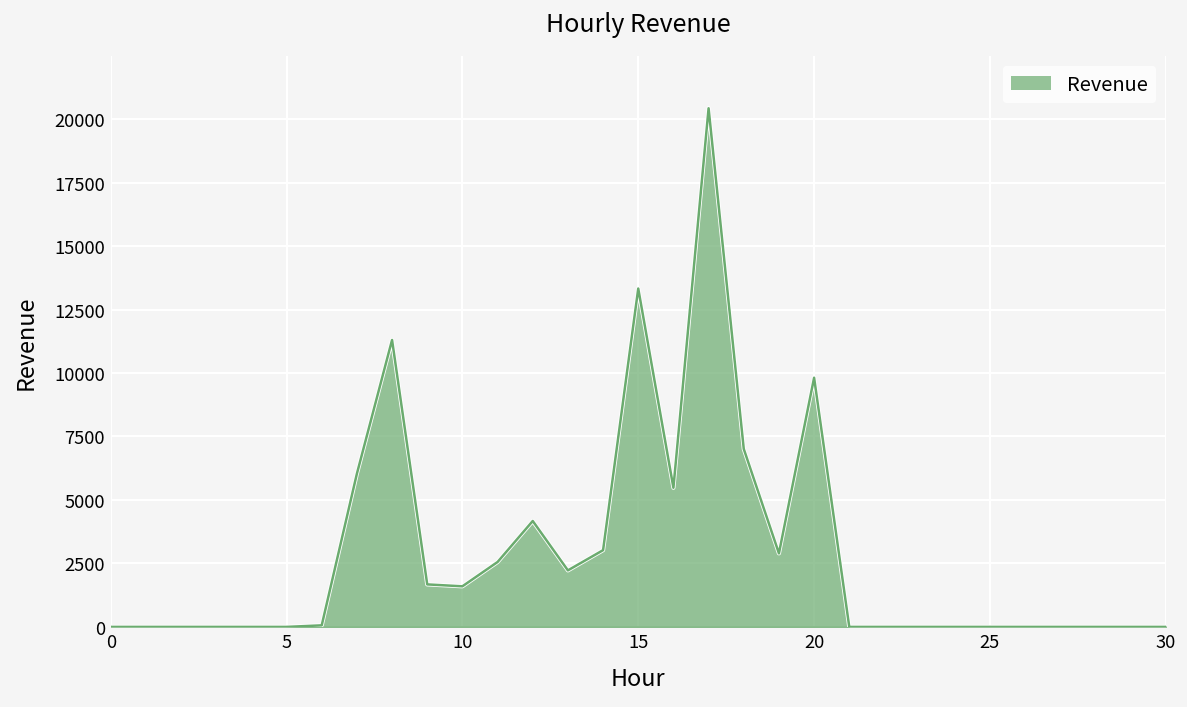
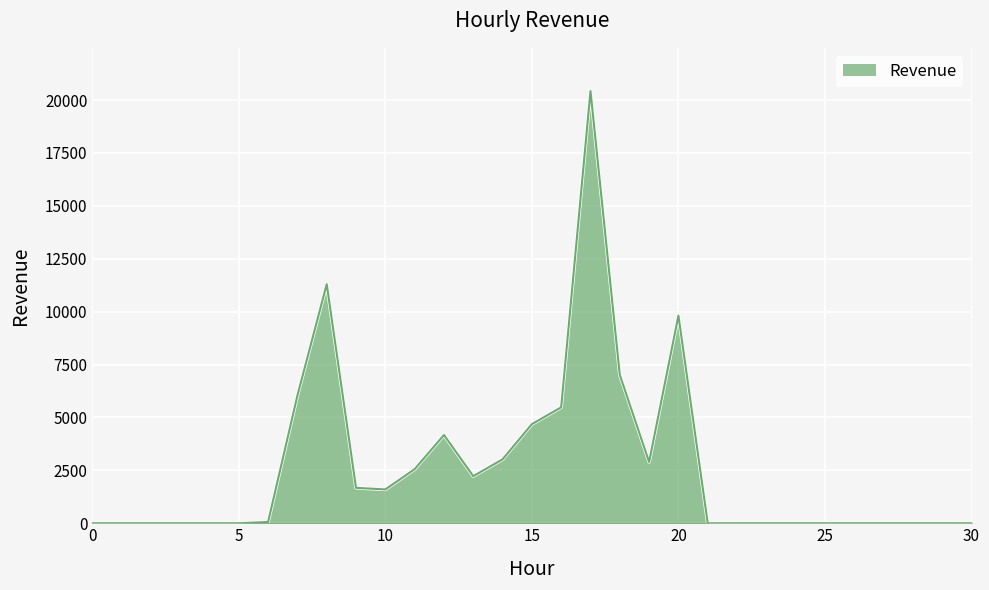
15: 13300 -> 4700
